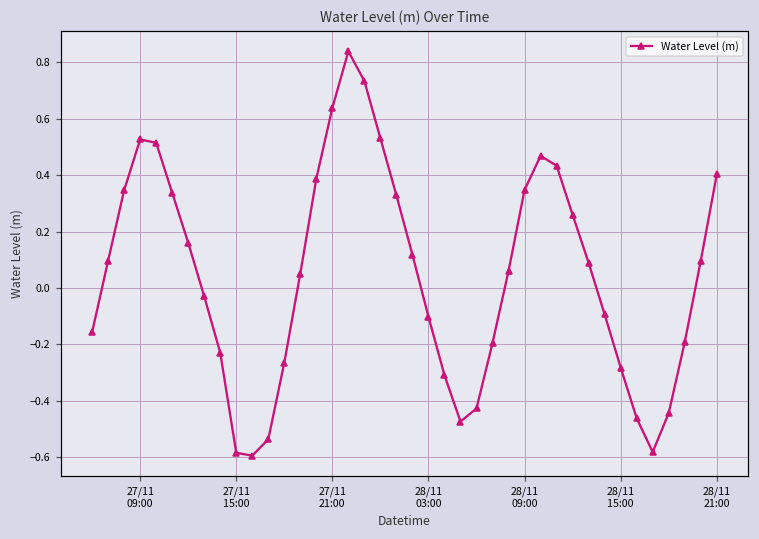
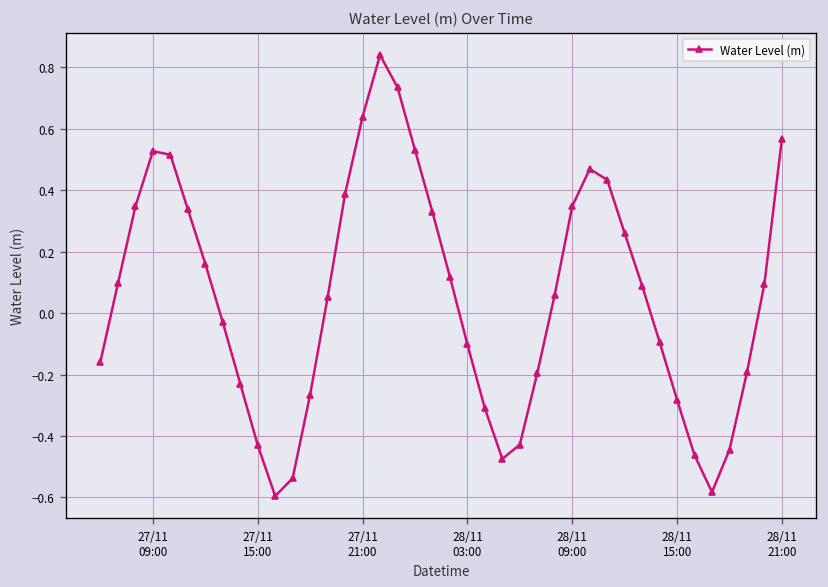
27/11 15:00: -0.59 -> -0.43
28/11 21:00: 0.40 -> 0.57
